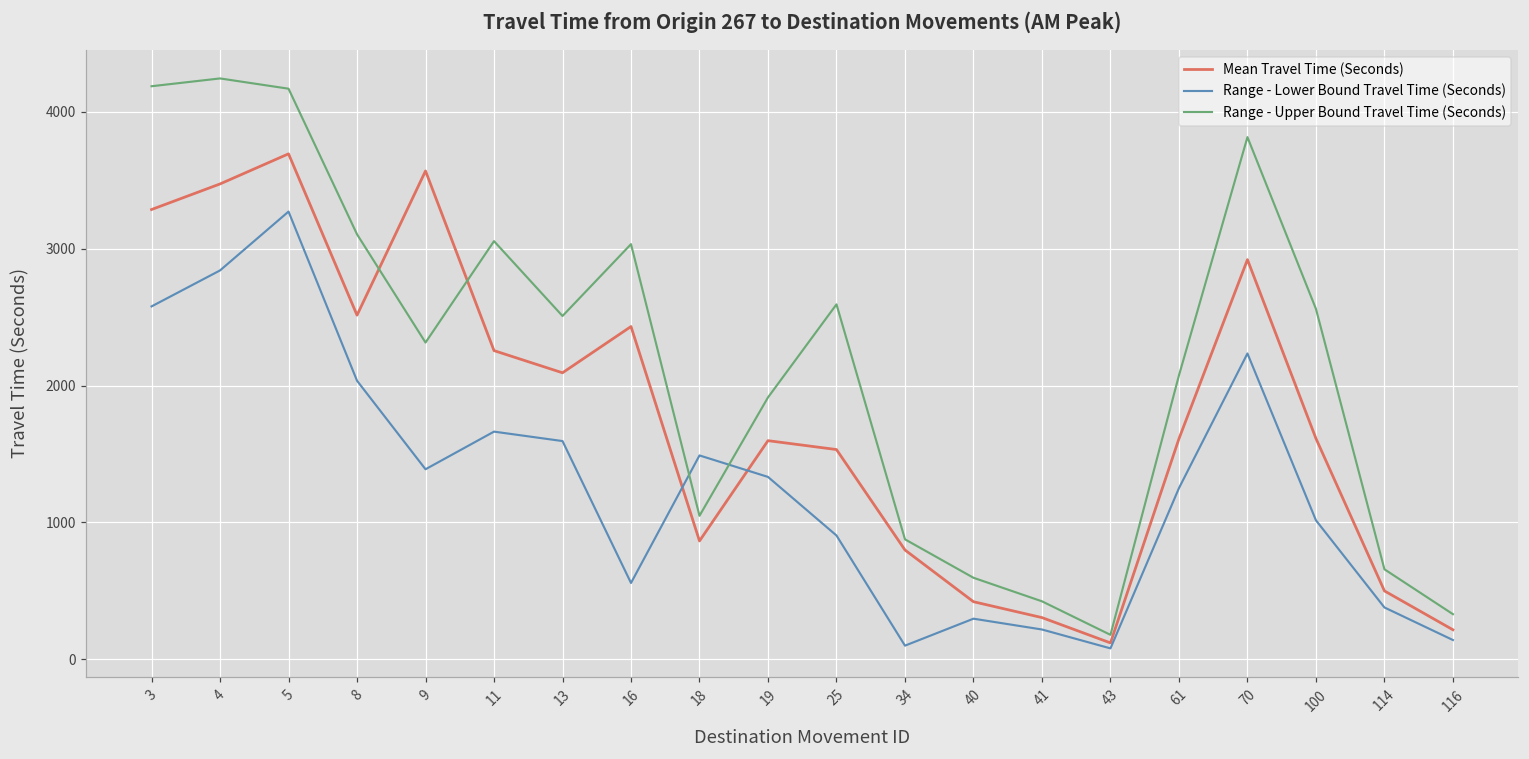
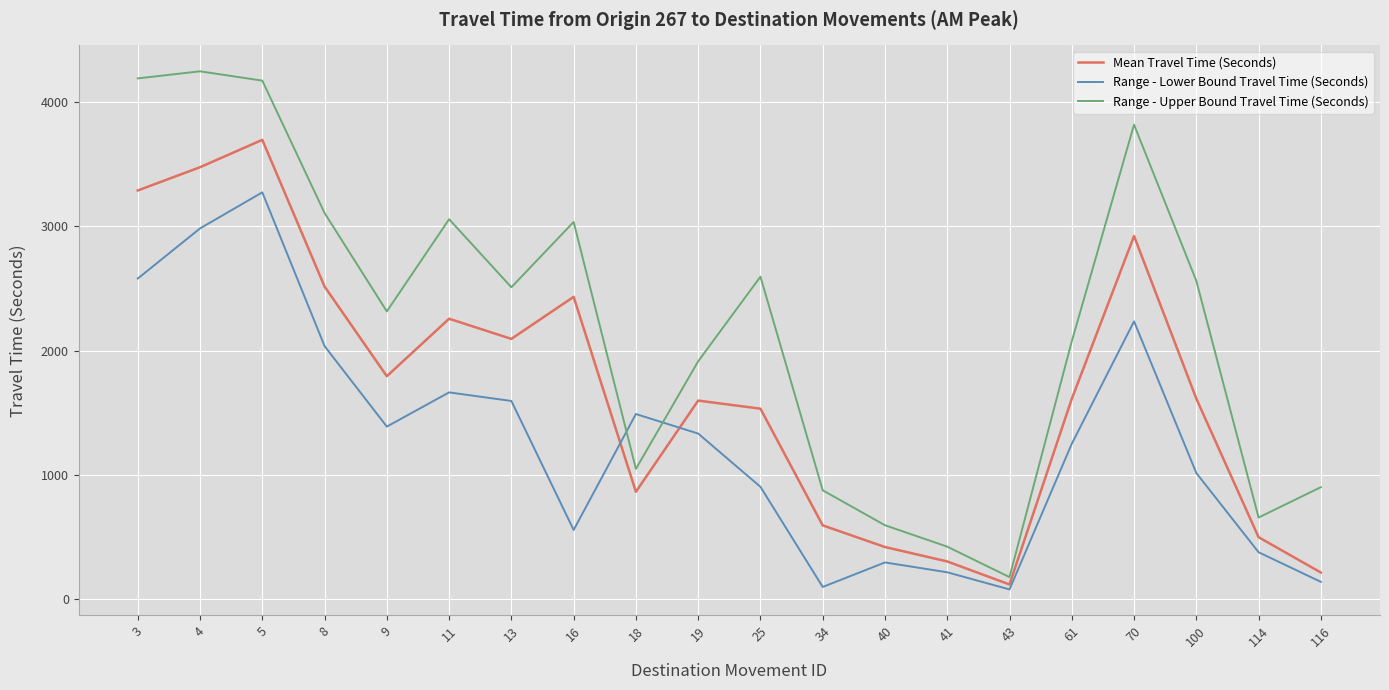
Range - Lower Bound Travel Time (Seconds), 4: 2840 -> 2980
Mean Travel Time (Seconds), 9: 3570 -> 1790
Mean Travel Time (Seconds), 34: 800 -> 600
Range - Upper Bound Travel Time (Seconds), 116: 330 -> 900
